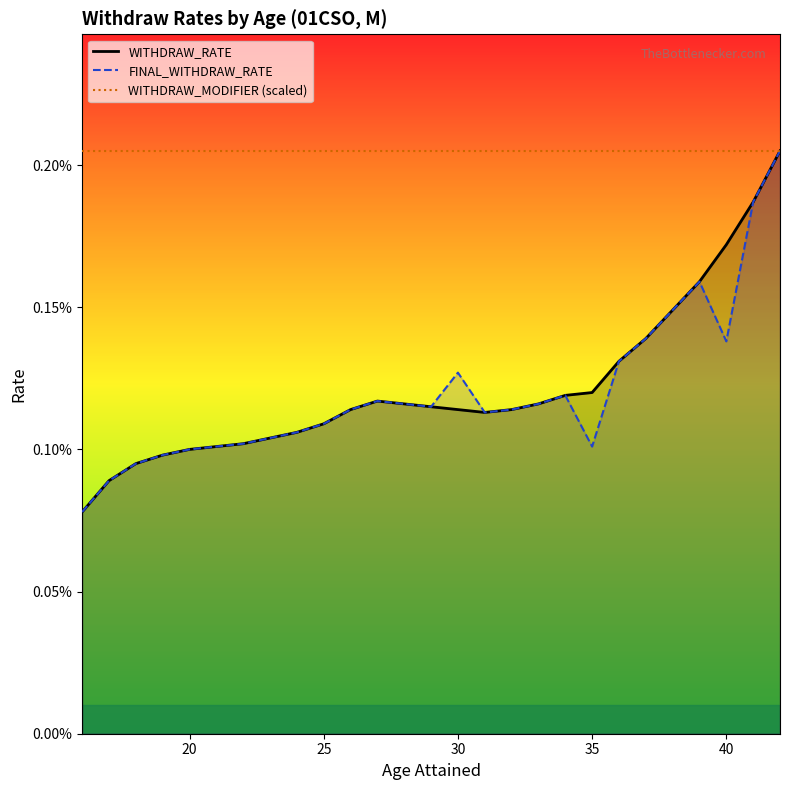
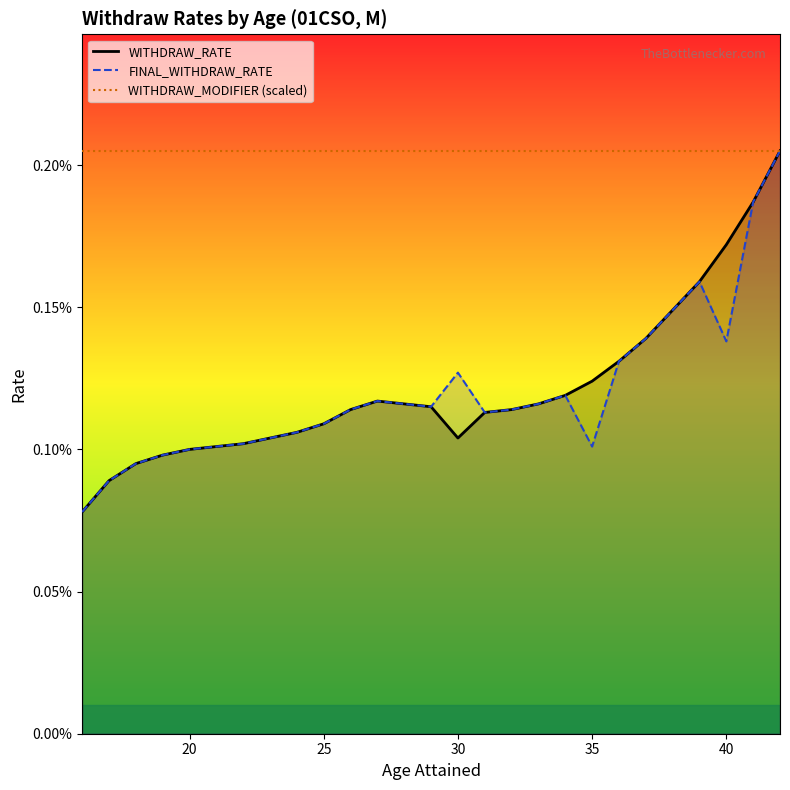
WITHDRAW_RATE, 30: 0.114% -> 0.104%
WITHDRAW_RATE, 35: 0.120% -> 0.124%
